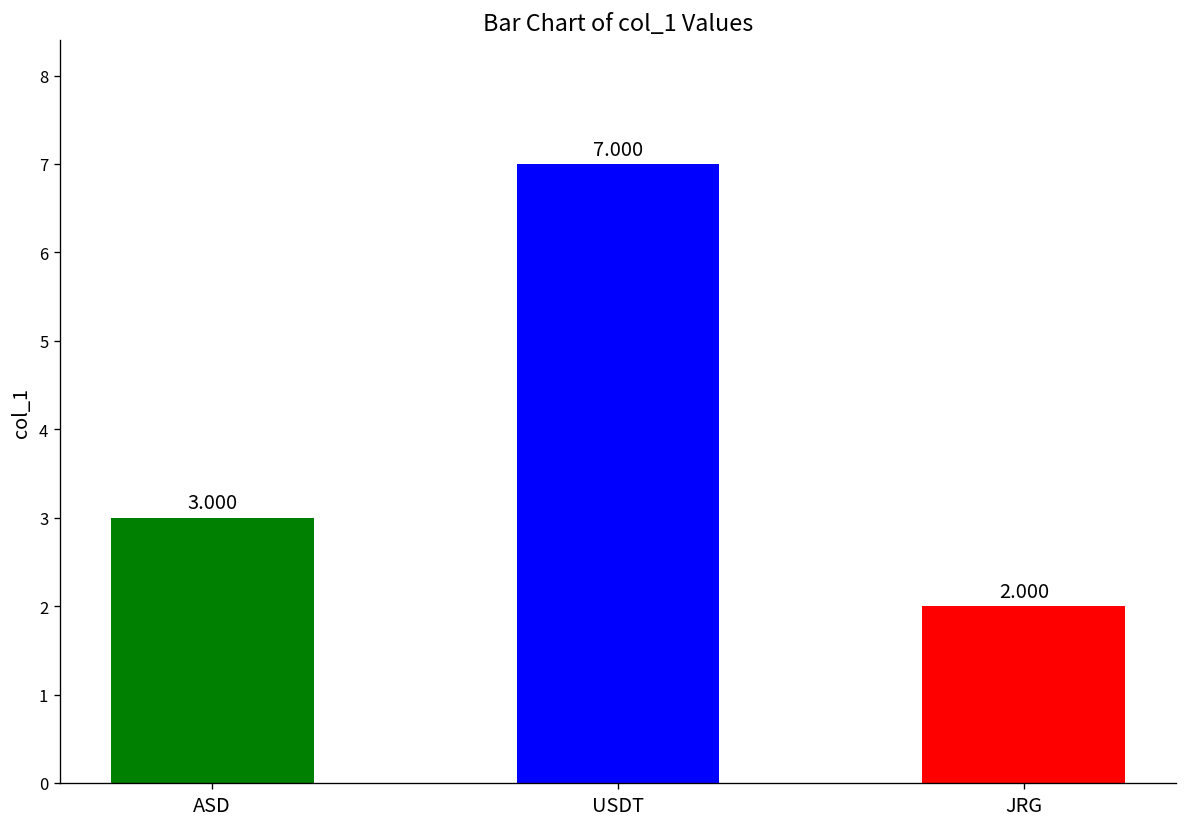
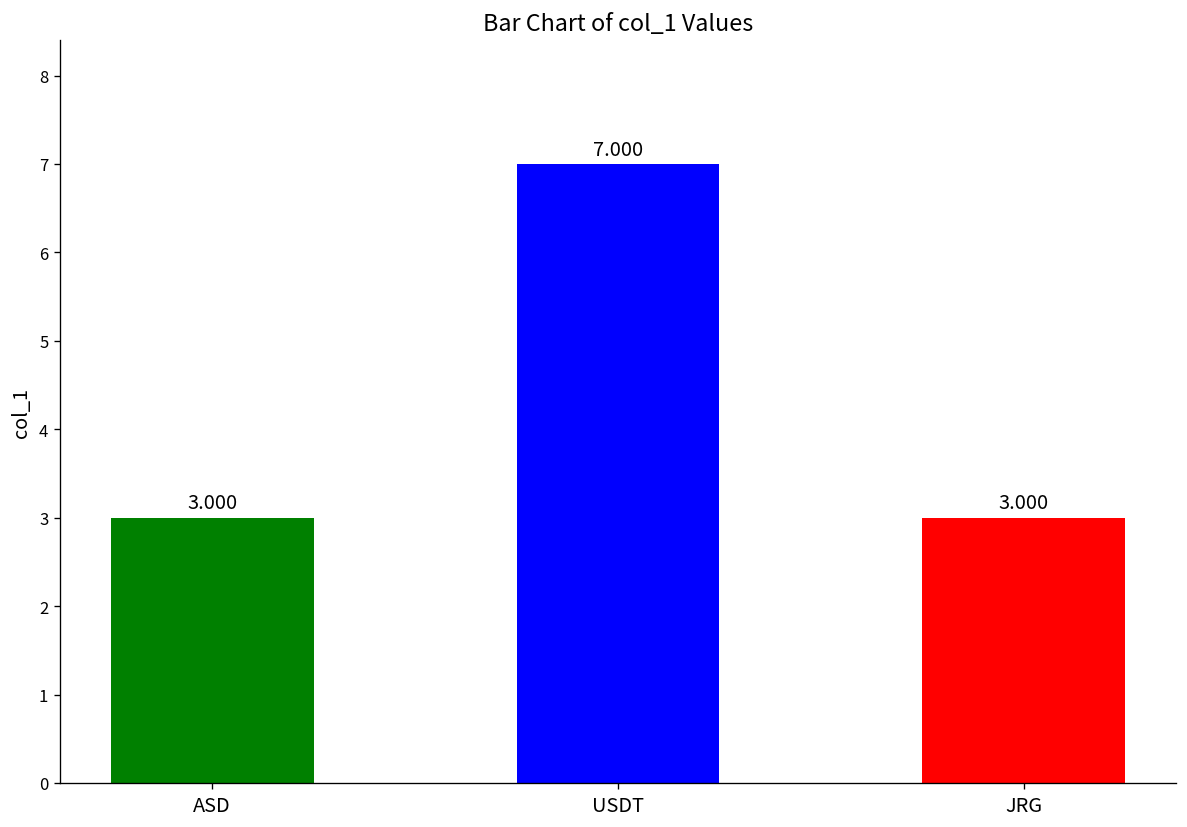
JRG: 2.000 -> 3.000
